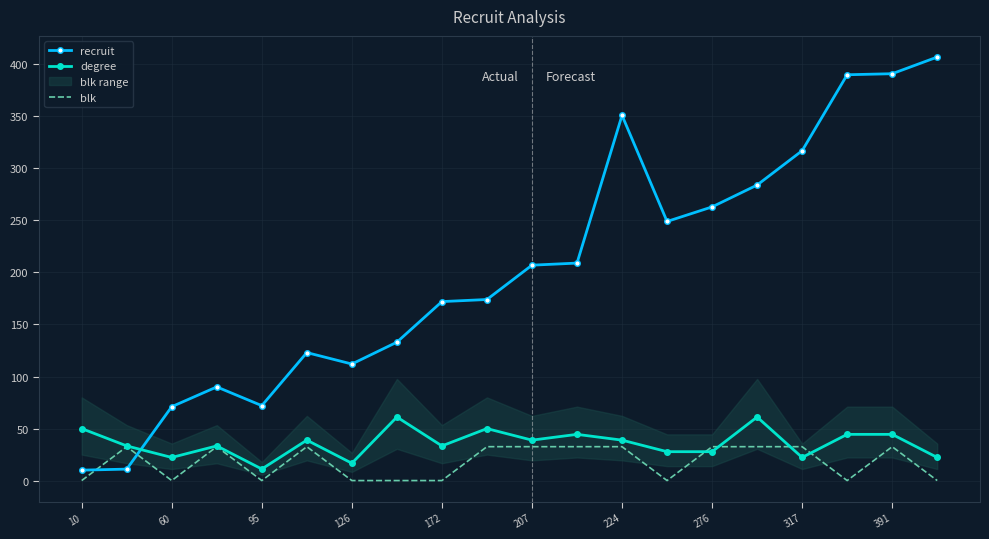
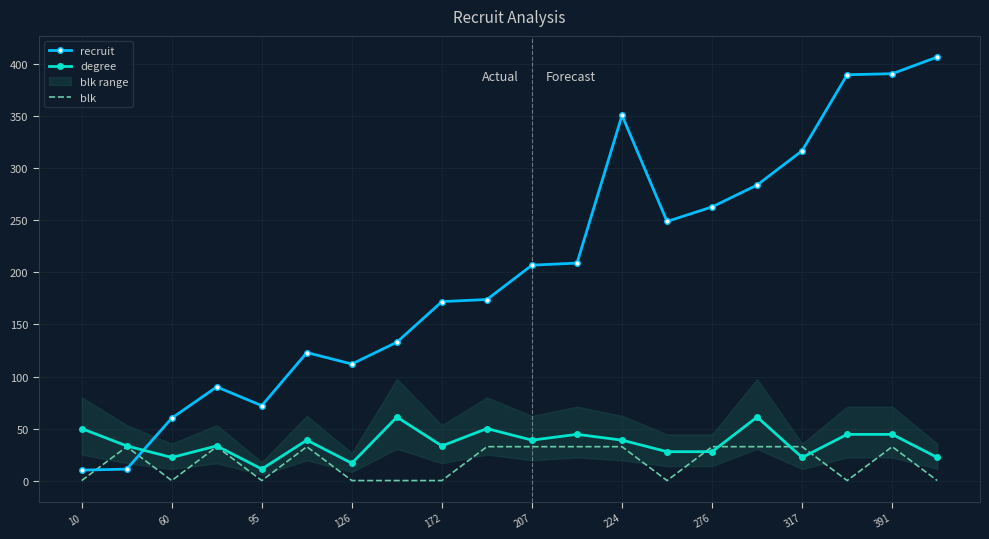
recruit, 60: 71 -> 60
